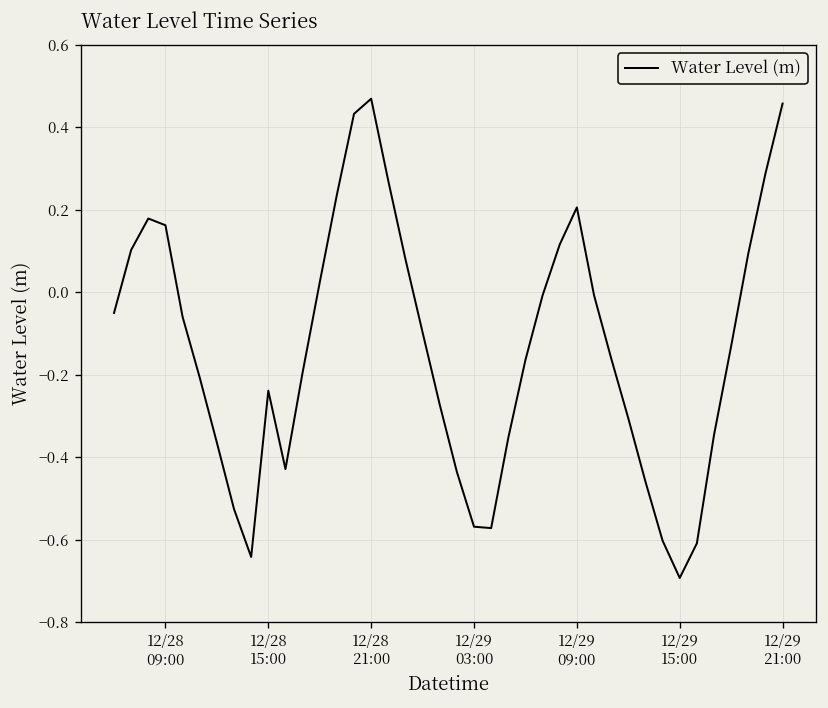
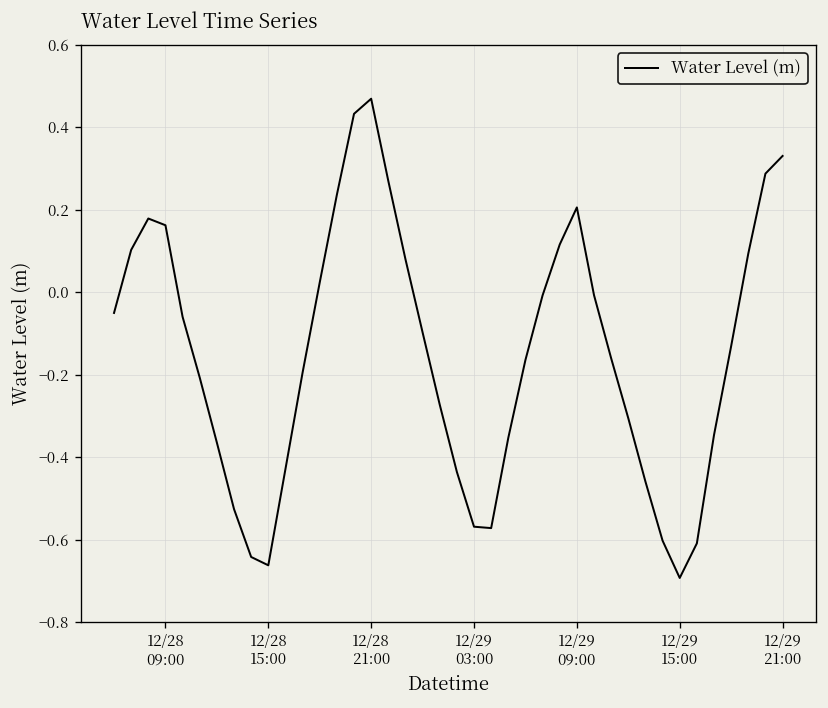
12/28 15:00: -0.24 -> -0.66
12/29 21:00: 0.46 -> 0.33
